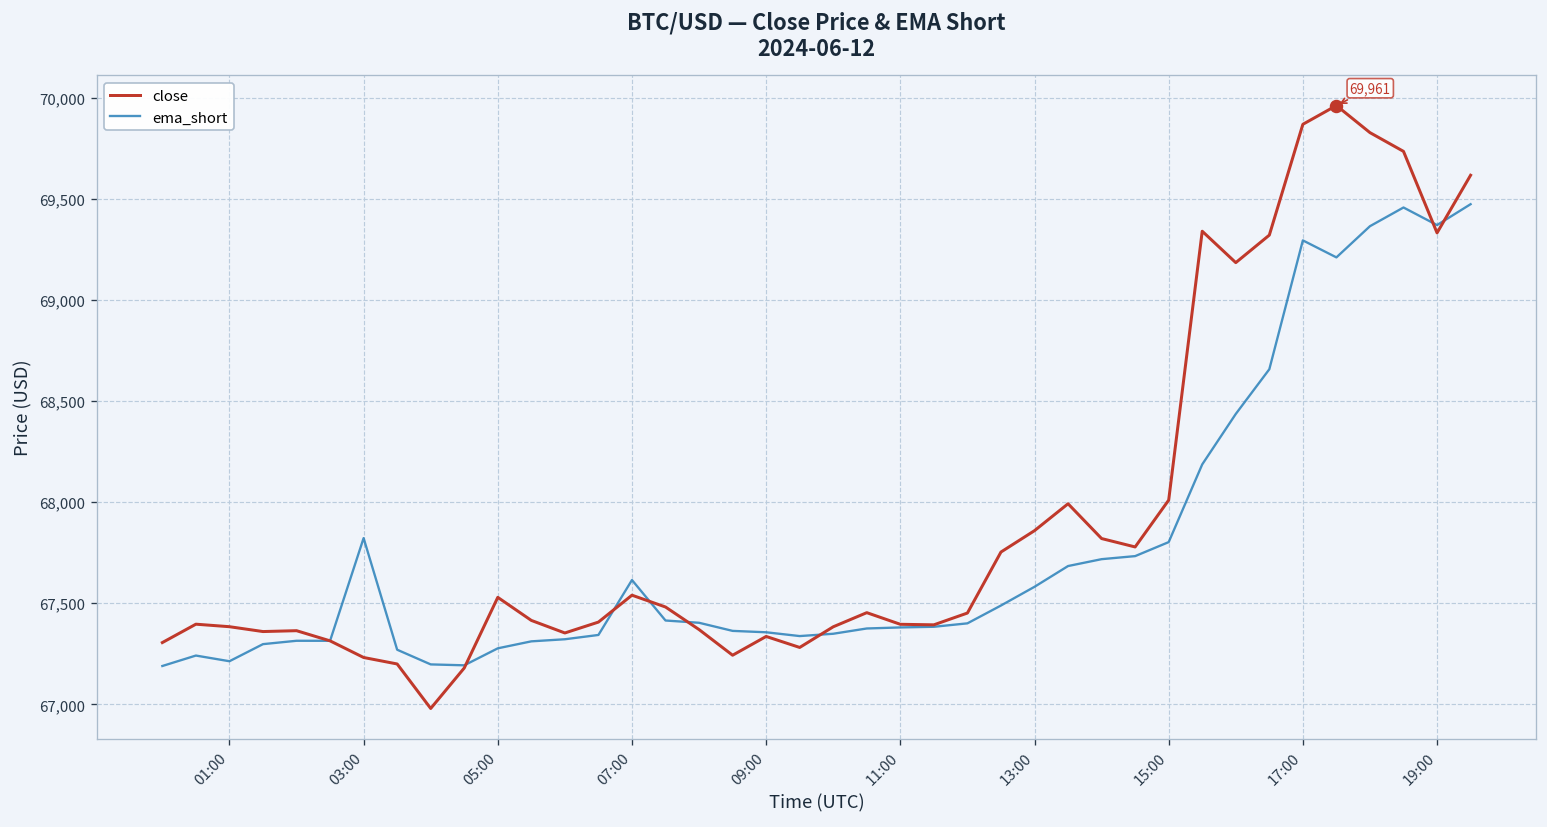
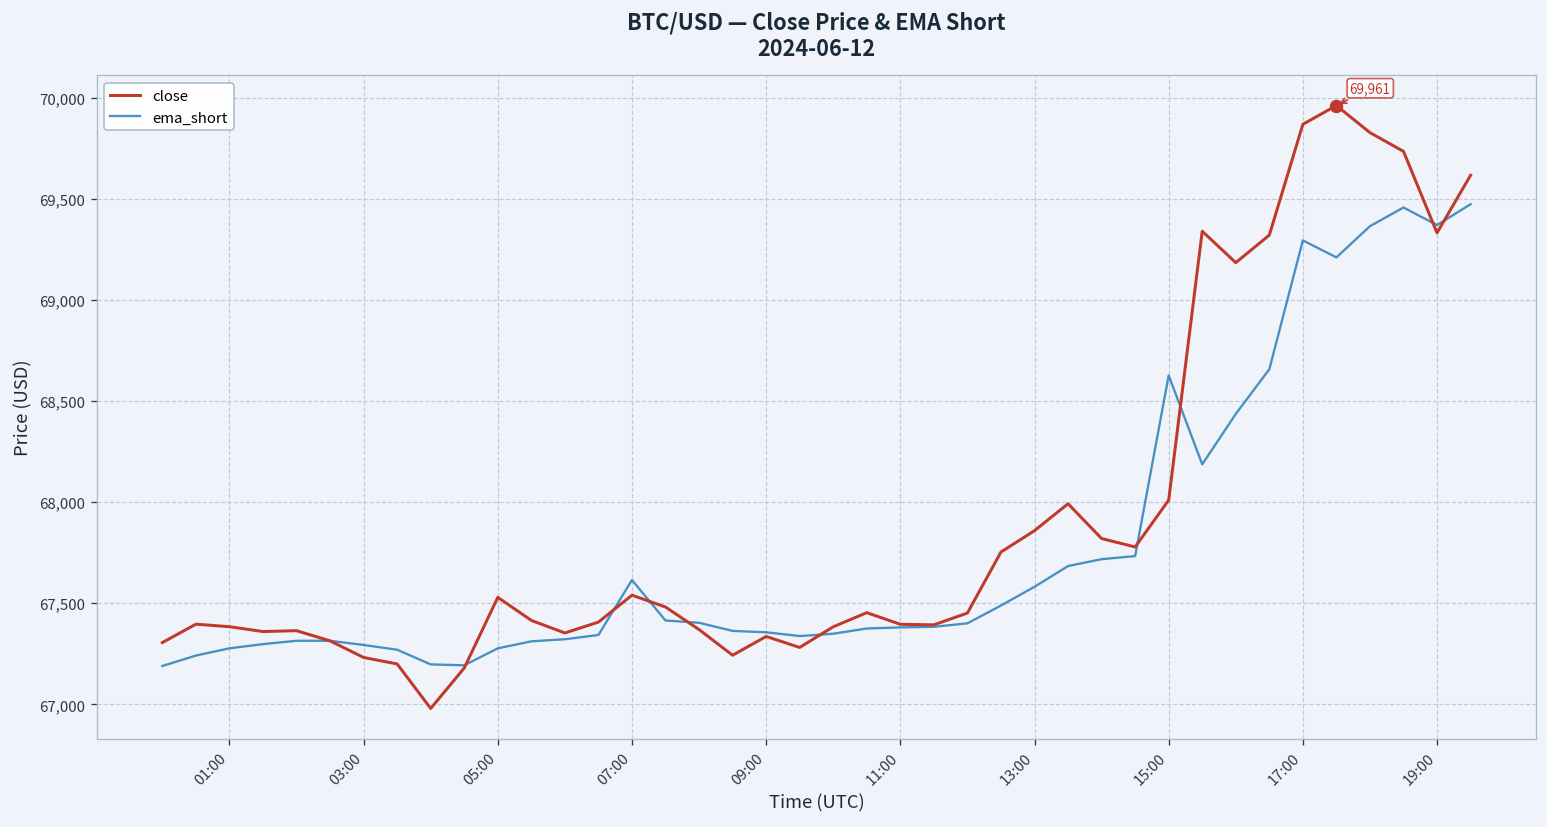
ema_short, 01:00: 67,210 -> 67,280
ema_short, 03:00: 67,820 -> 67,290
ema_short, 15:00: 67,800 -> 68,630
